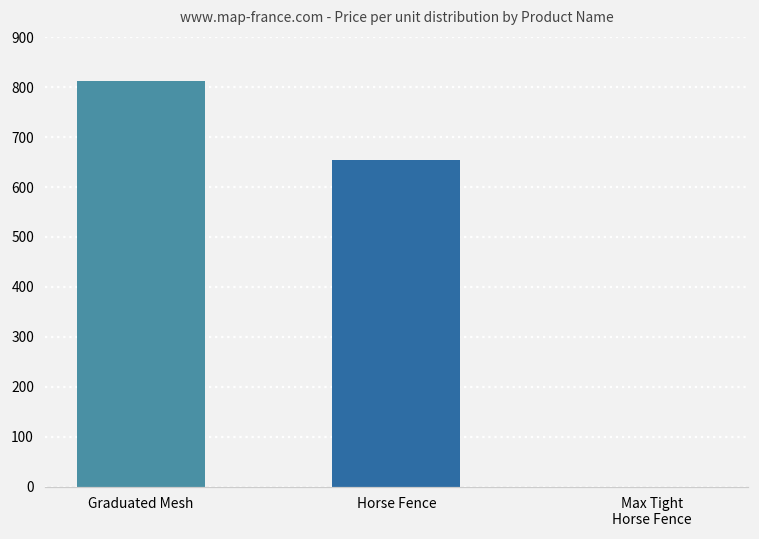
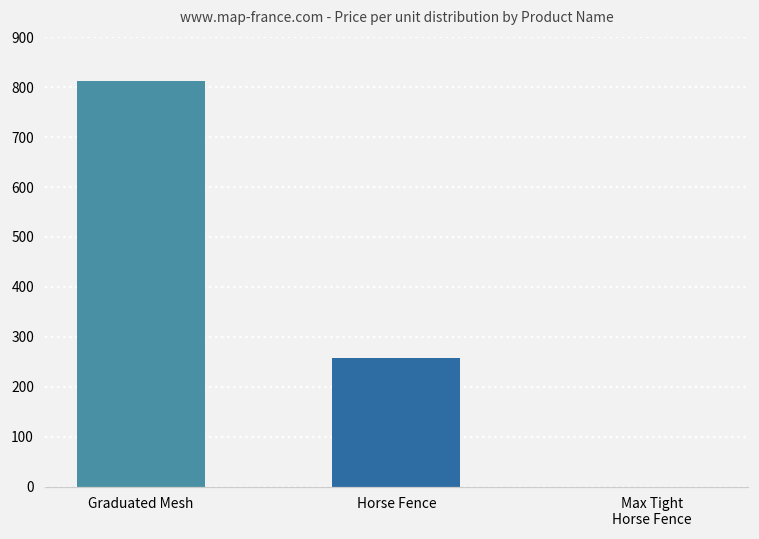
Horse Fence: 650 -> 260
